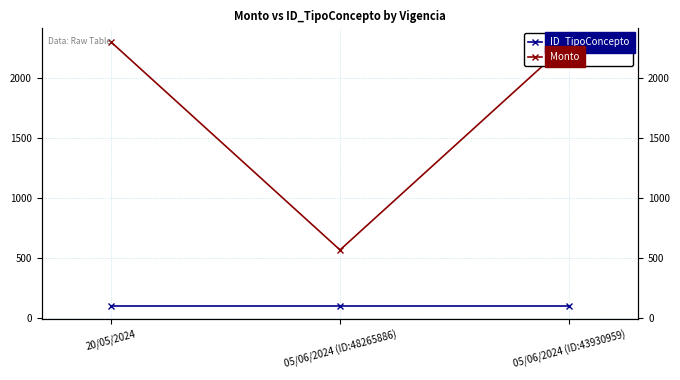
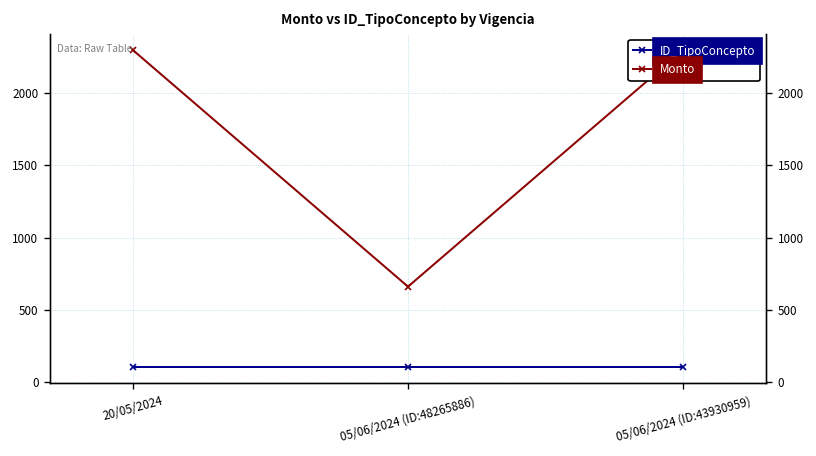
Monto, 05/06/2024 (ID:48265886): 570 -> 660
